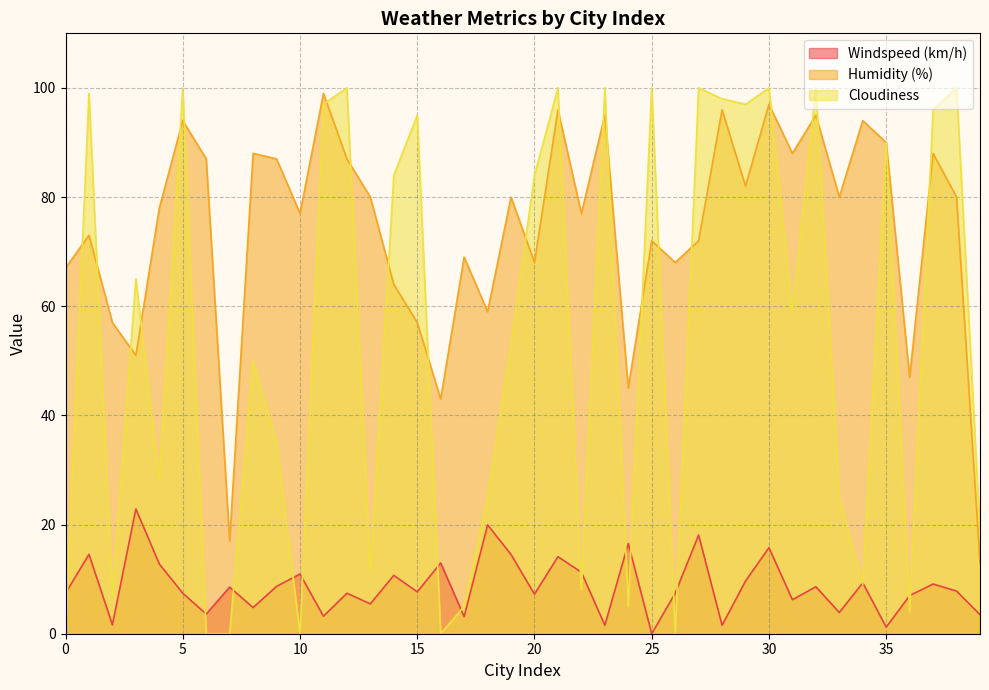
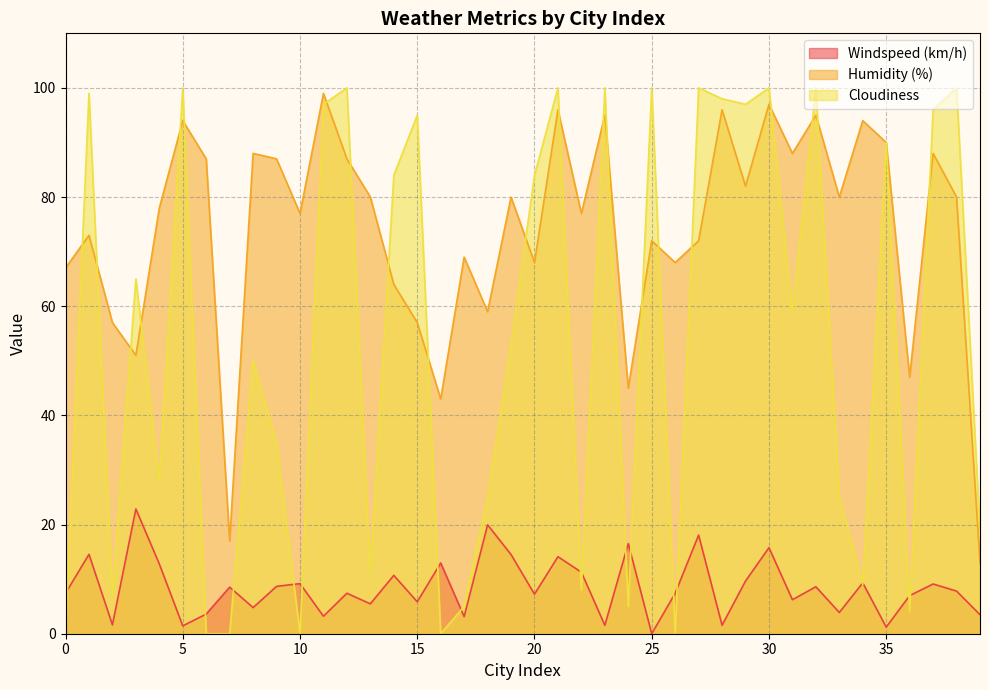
Windspeed (km/h), 5: 7 -> 1
Windspeed (km/h), 10: 11 -> 9
Windspeed (km/h), 15: 8 -> 6
